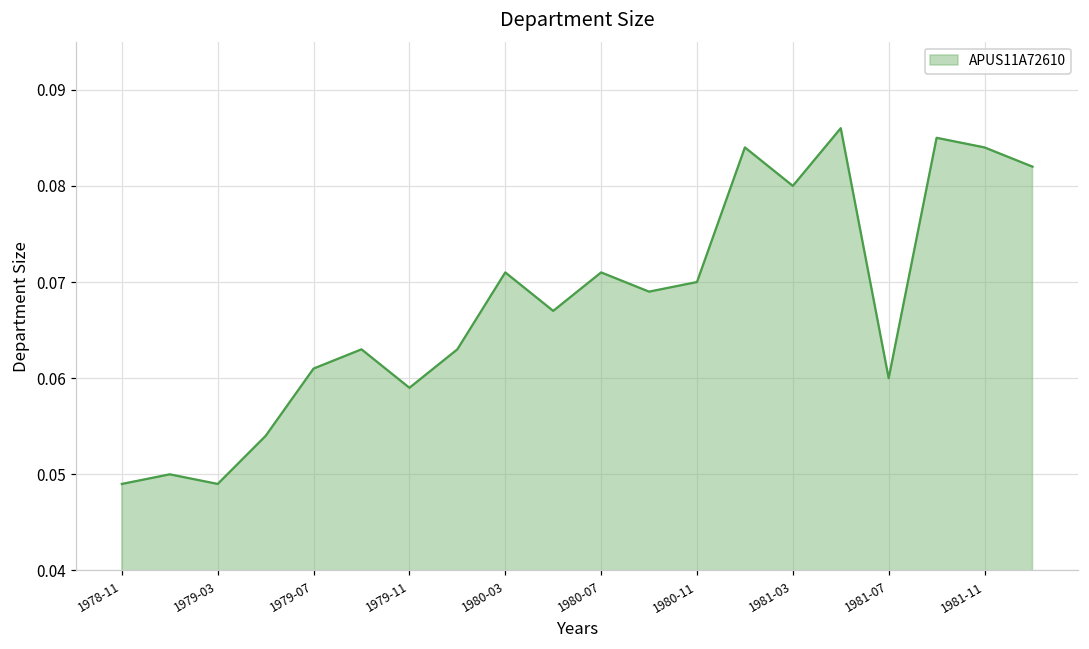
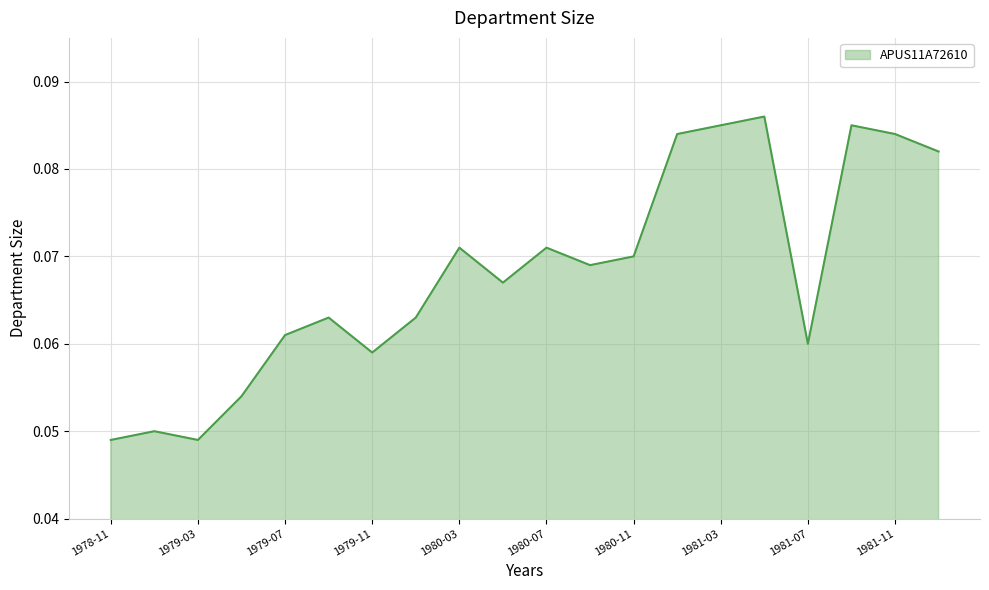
1981-03: 0.080 -> 0.085
